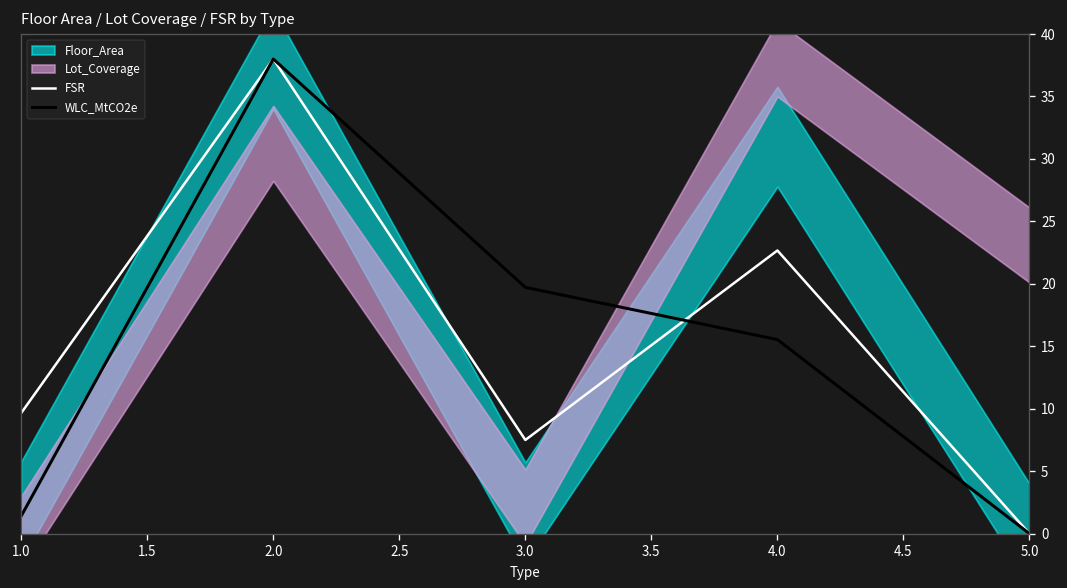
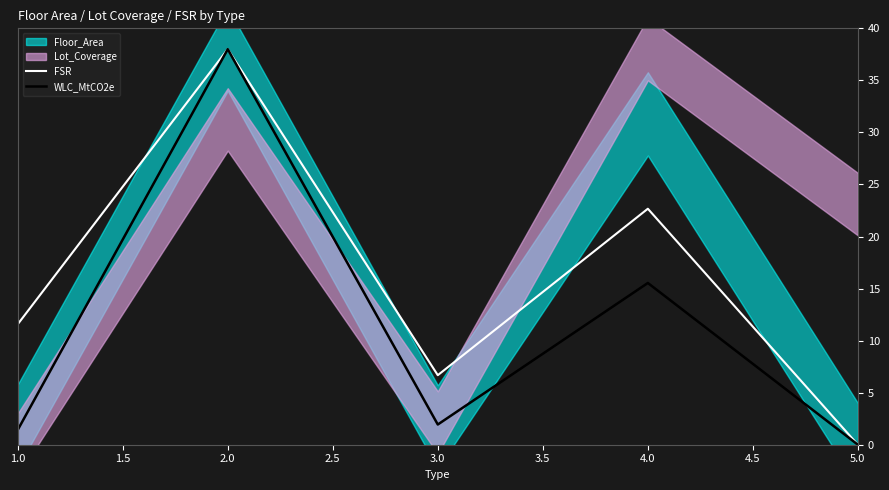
FSR, 1.0: 9.7 -> 11.6
FSR, 3.0: 7.5 -> 6.7
WLC_MtCO2e, 3.0: 19.7 -> 1.9
